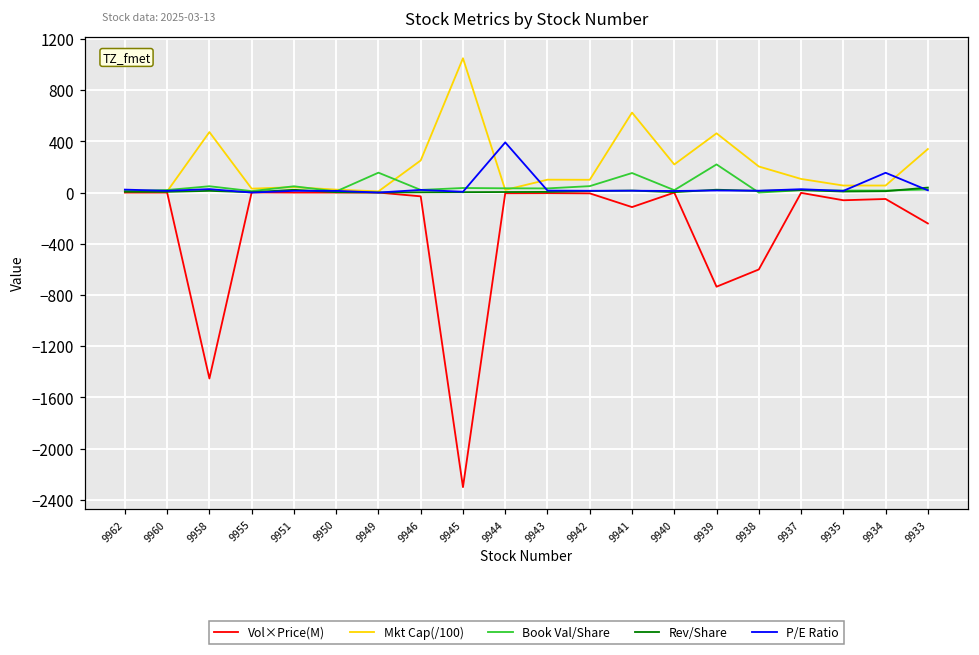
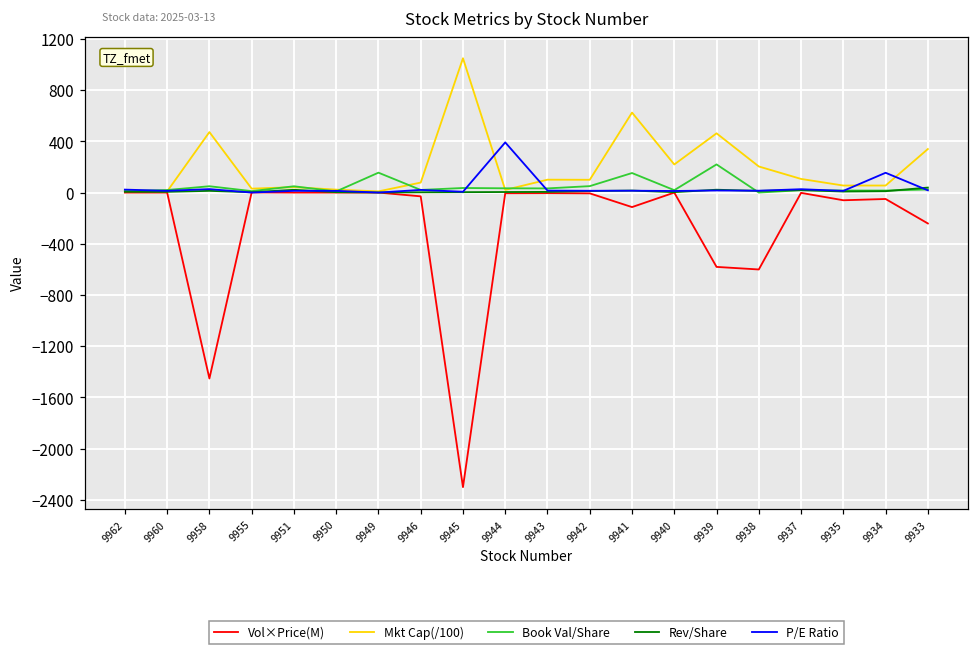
Mkt Cap(/100), 9946: 250 -> 80
Vol×Price(M), 9939: -740 -> -580
